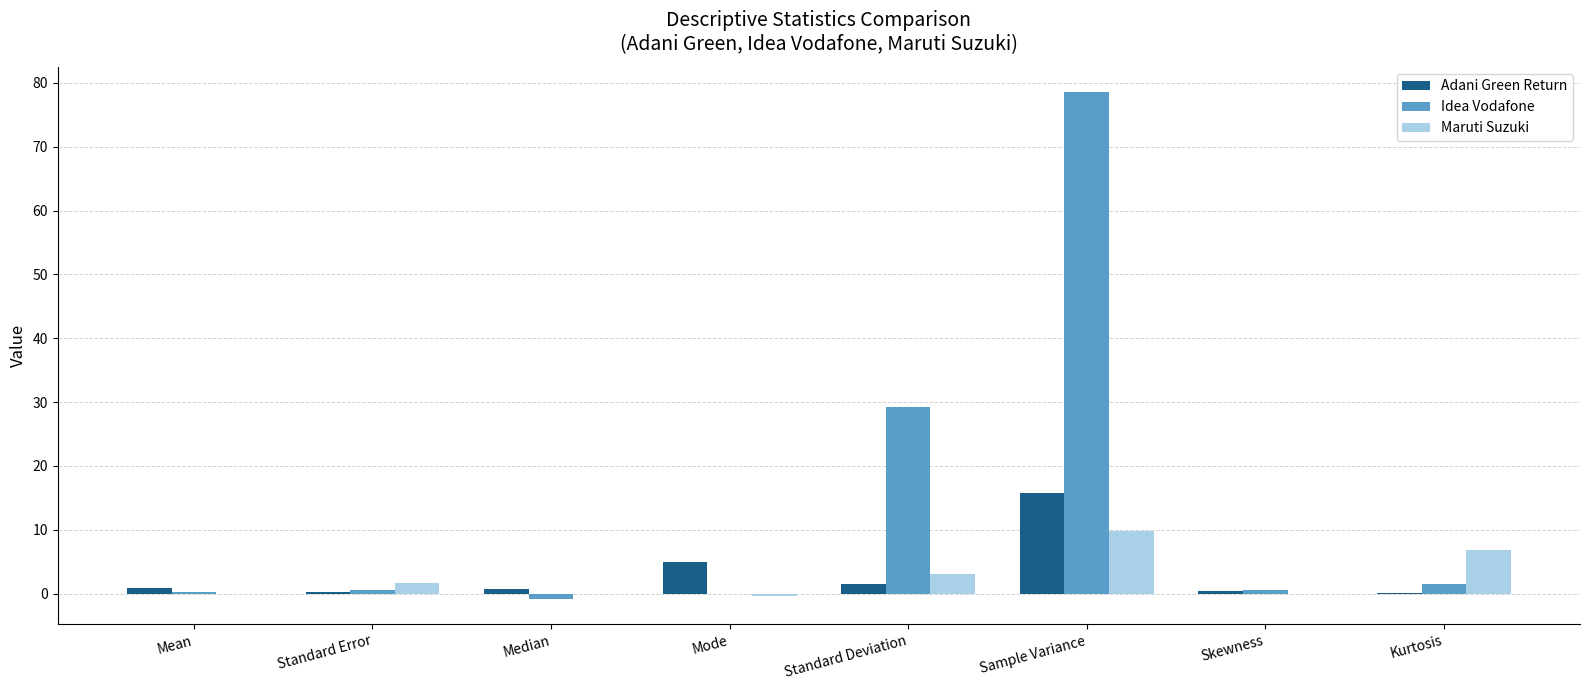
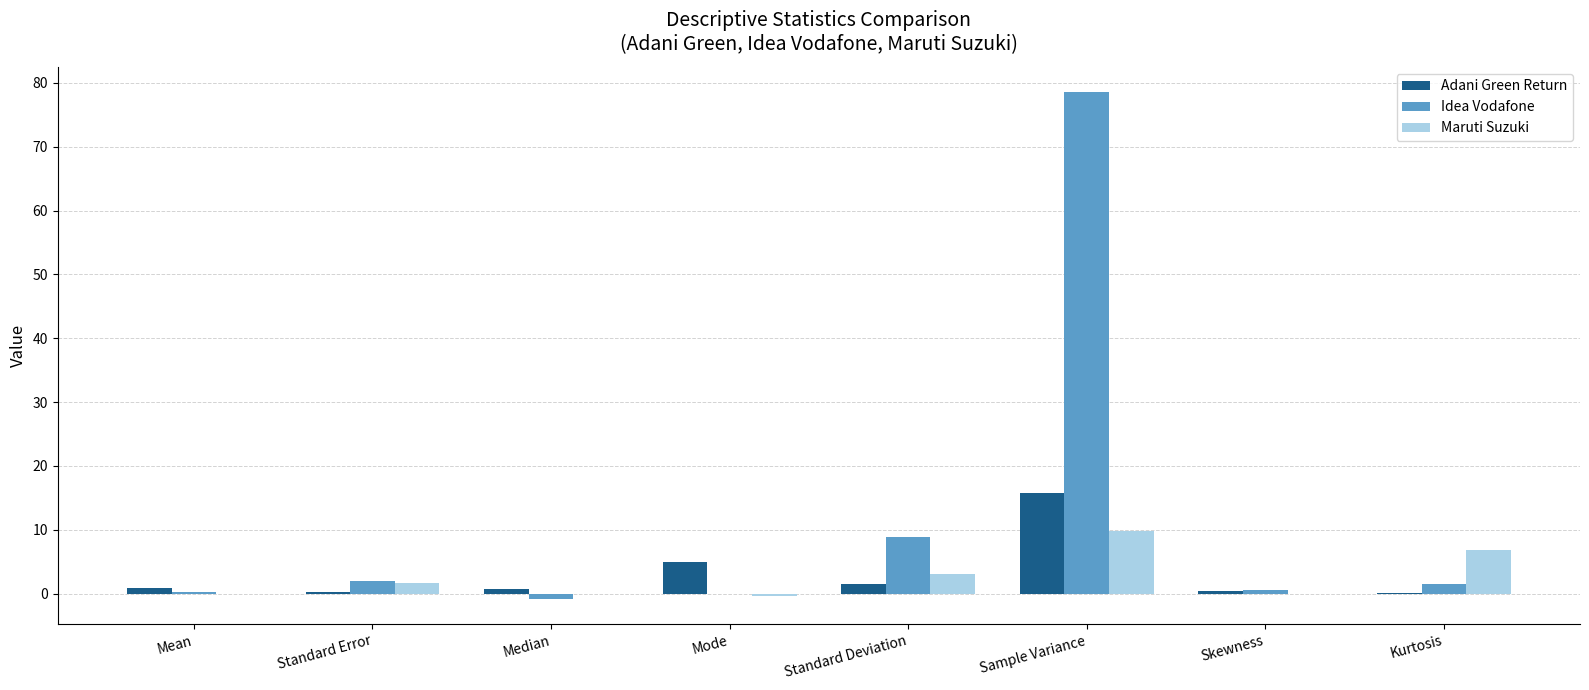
Idea Vodafone, Standard Error: 1 -> 2
Idea Vodafone, Standard Deviation: 29 -> 9
